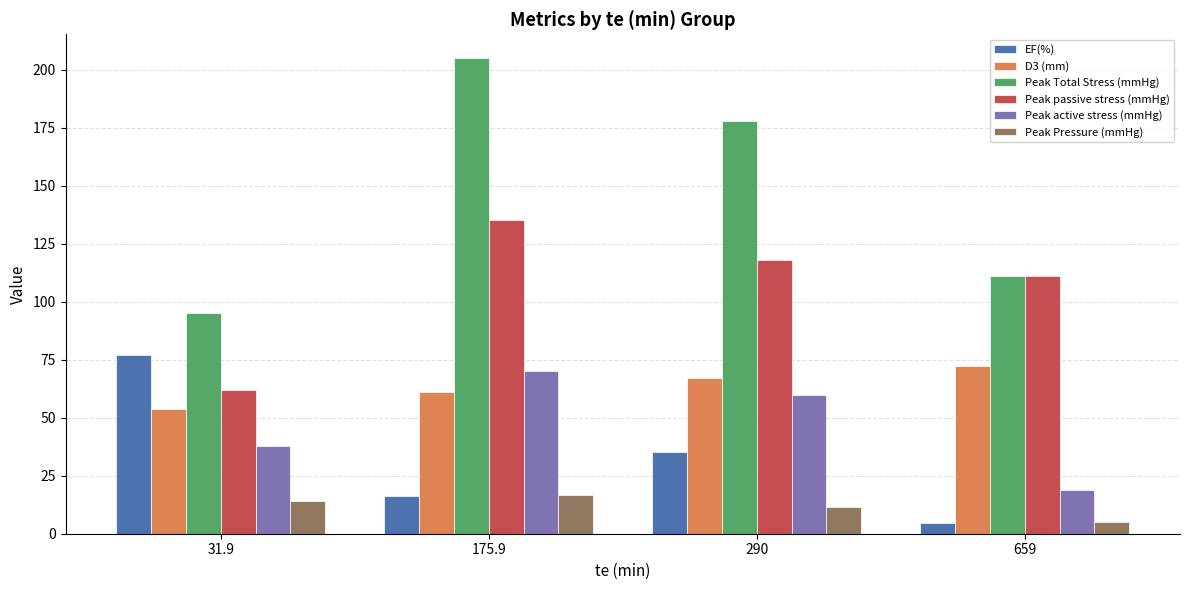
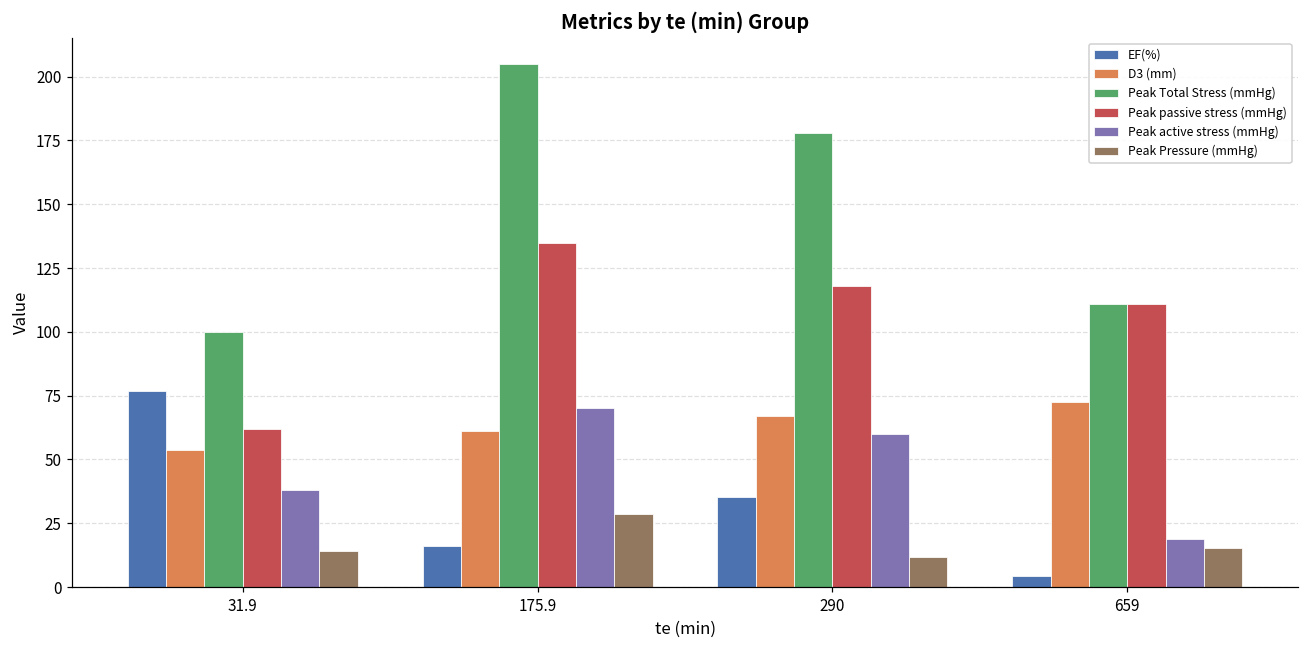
Peak Total Stress (mmHg), 31.9: 95 -> 100
Peak Pressure (mmHg), 175.9: 17 -> 29
Peak Pressure (mmHg), 659: 5 -> 15
